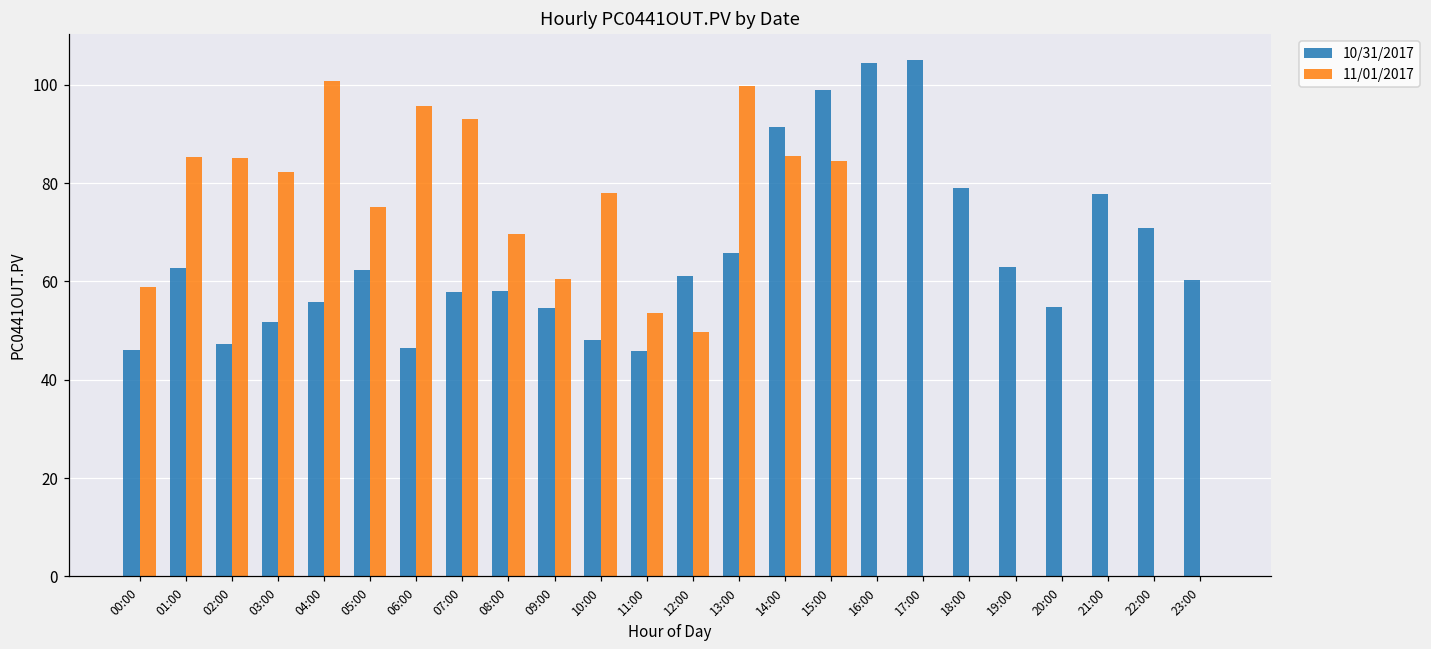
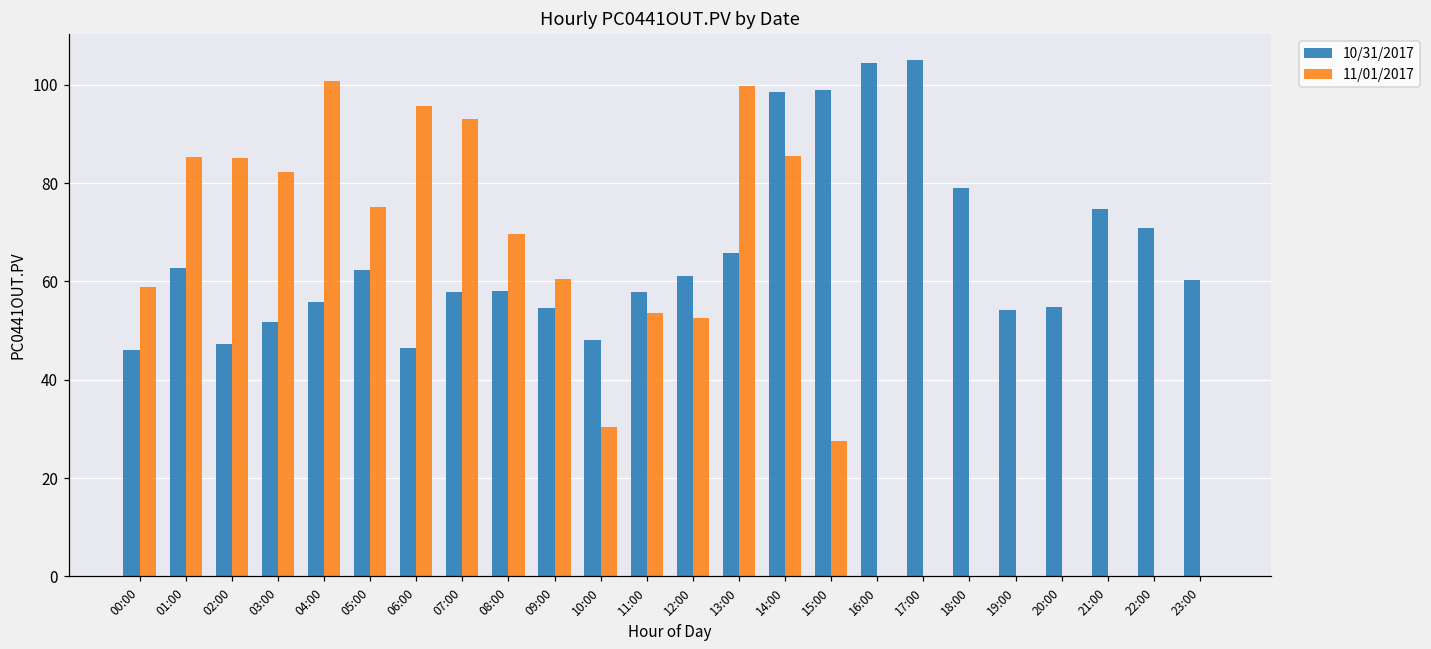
11/01/2017, 10:00: 78 -> 30
10/31/2017, 11:00: 46 -> 58
11/01/2017, 12:00: 50 -> 52
10/31/2017, 14:00: 91 -> 99
11/01/2017, 15:00: 85 -> 28
10/31/2017, 19:00: 63 -> 54
10/31/2017, 21:00: 78 -> 75
